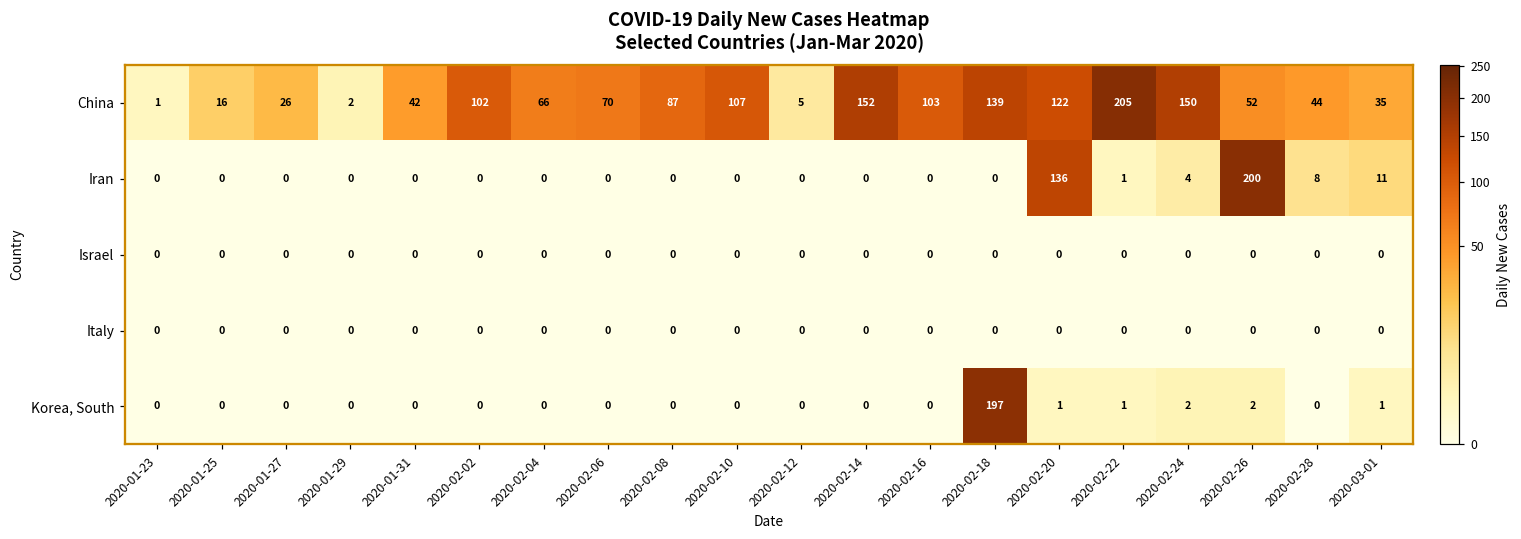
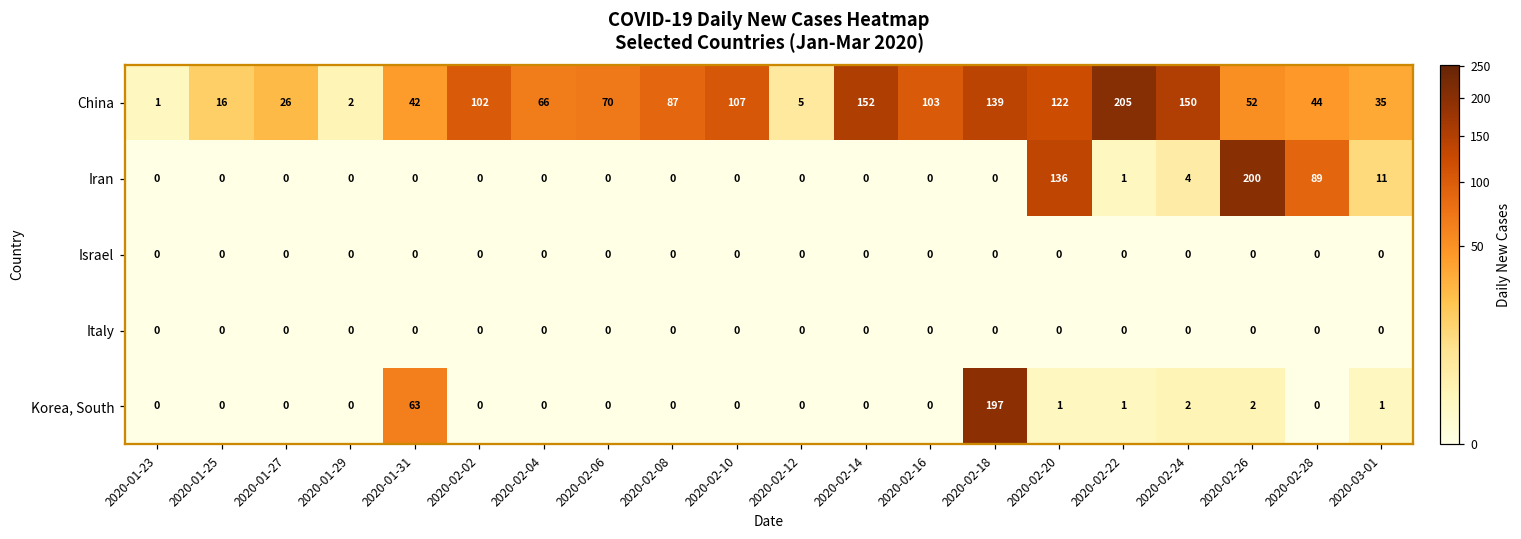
Iran, 2020-02-28: 8 -> 89
Korea, South, 2020-01-31: 0 -> 63
